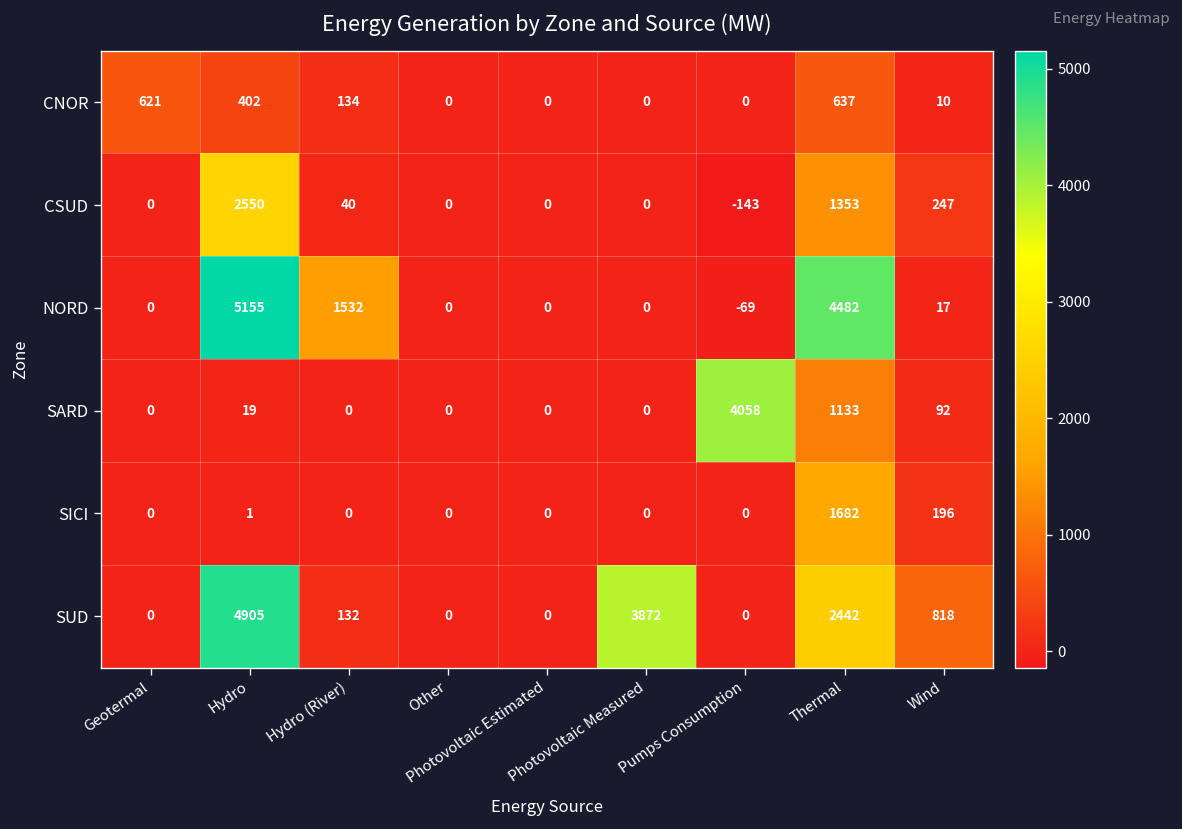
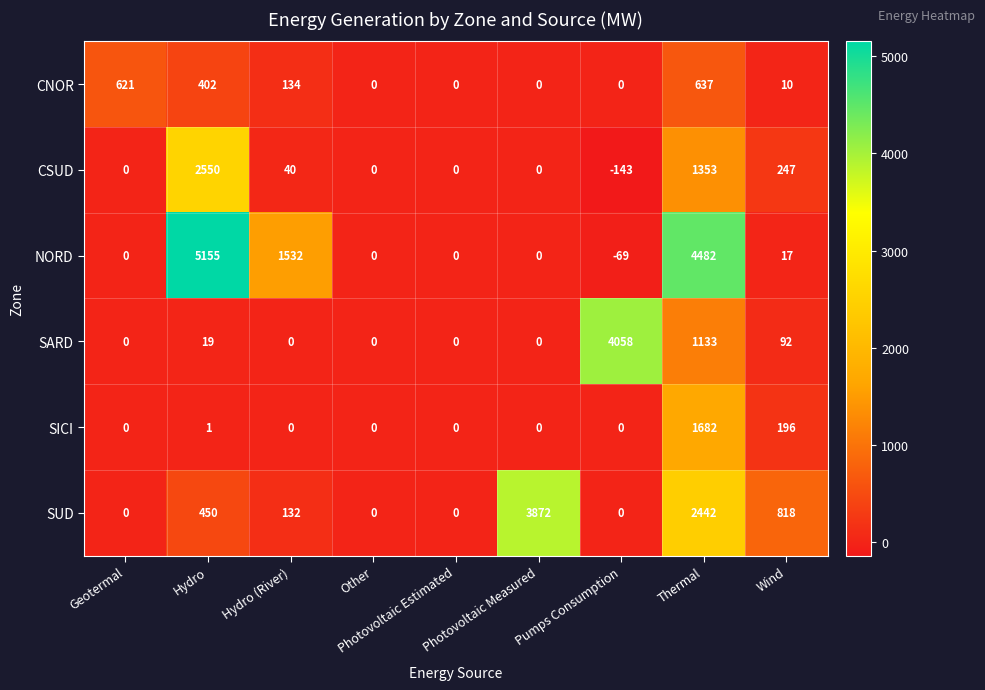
SUD, Hydro: 4905 -> 450
